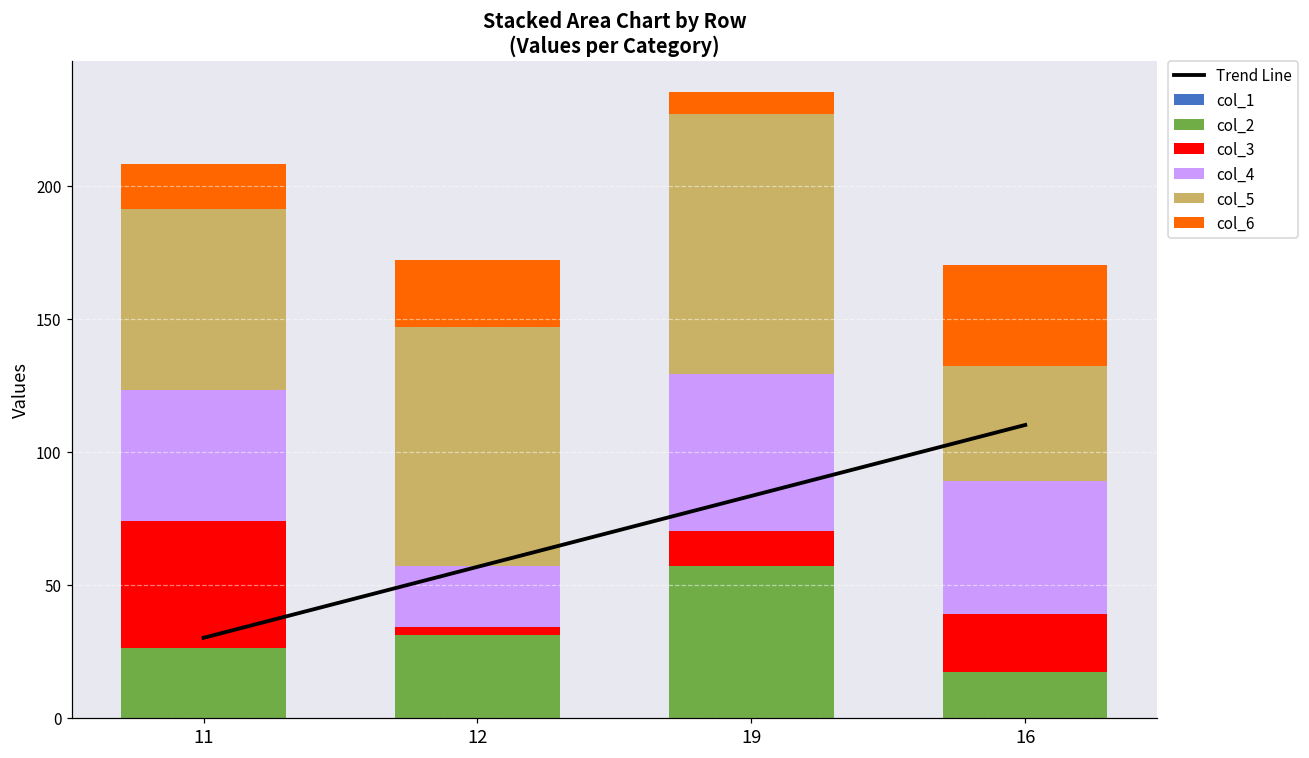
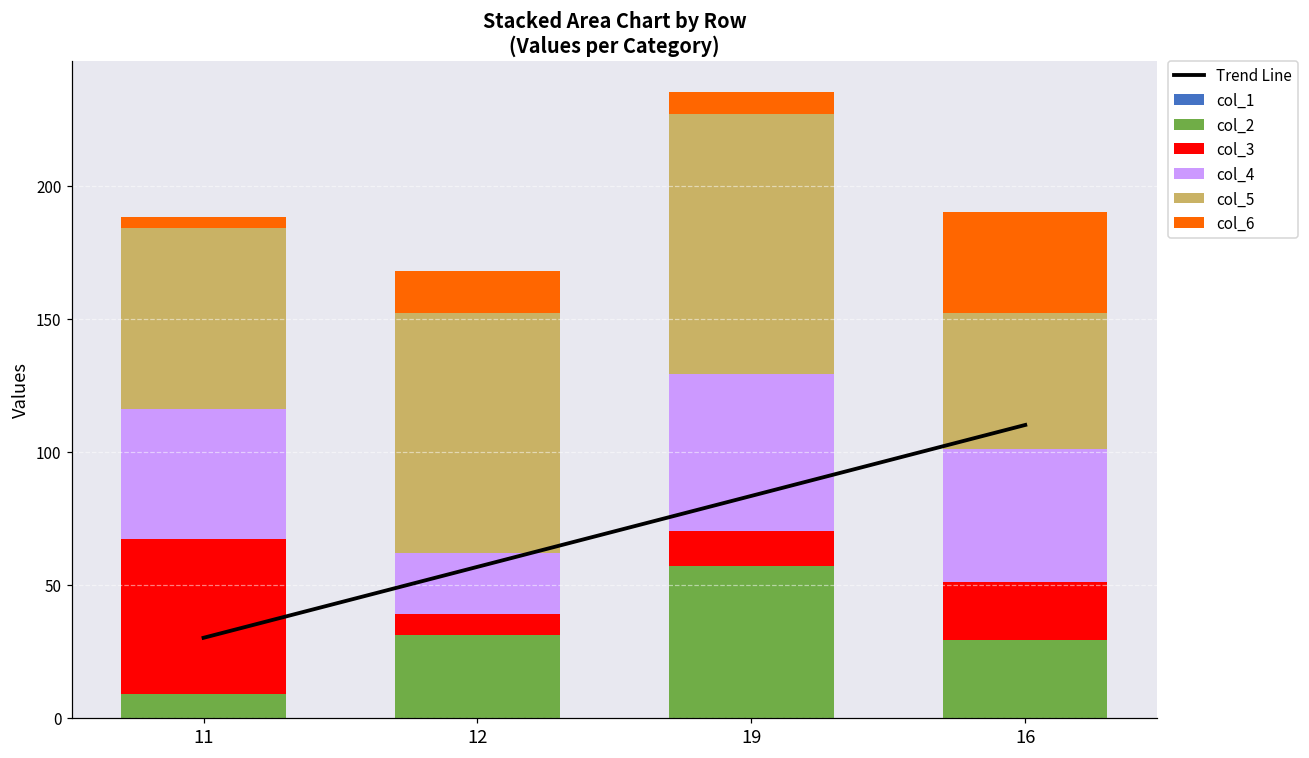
col_2, 11: 26 -> 9
col_3, 11: 48 -> 58
col_6, 11: 17 -> 4
col_3, 12: 3 -> 8
col_6, 12: 25 -> 16
col_2, 16: 17 -> 29
col_5, 16: 43 -> 51
